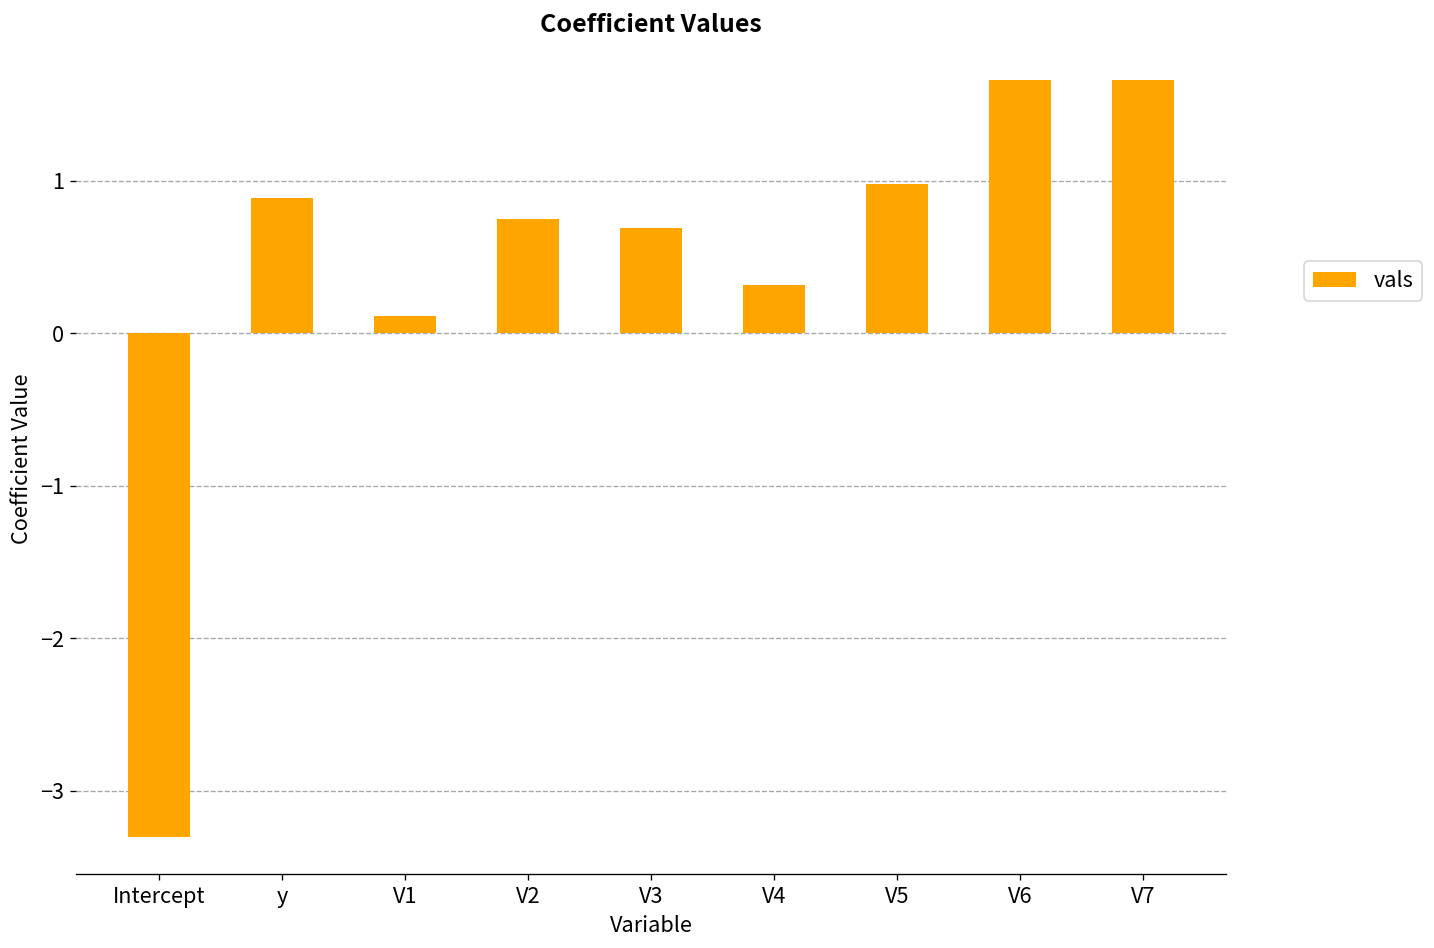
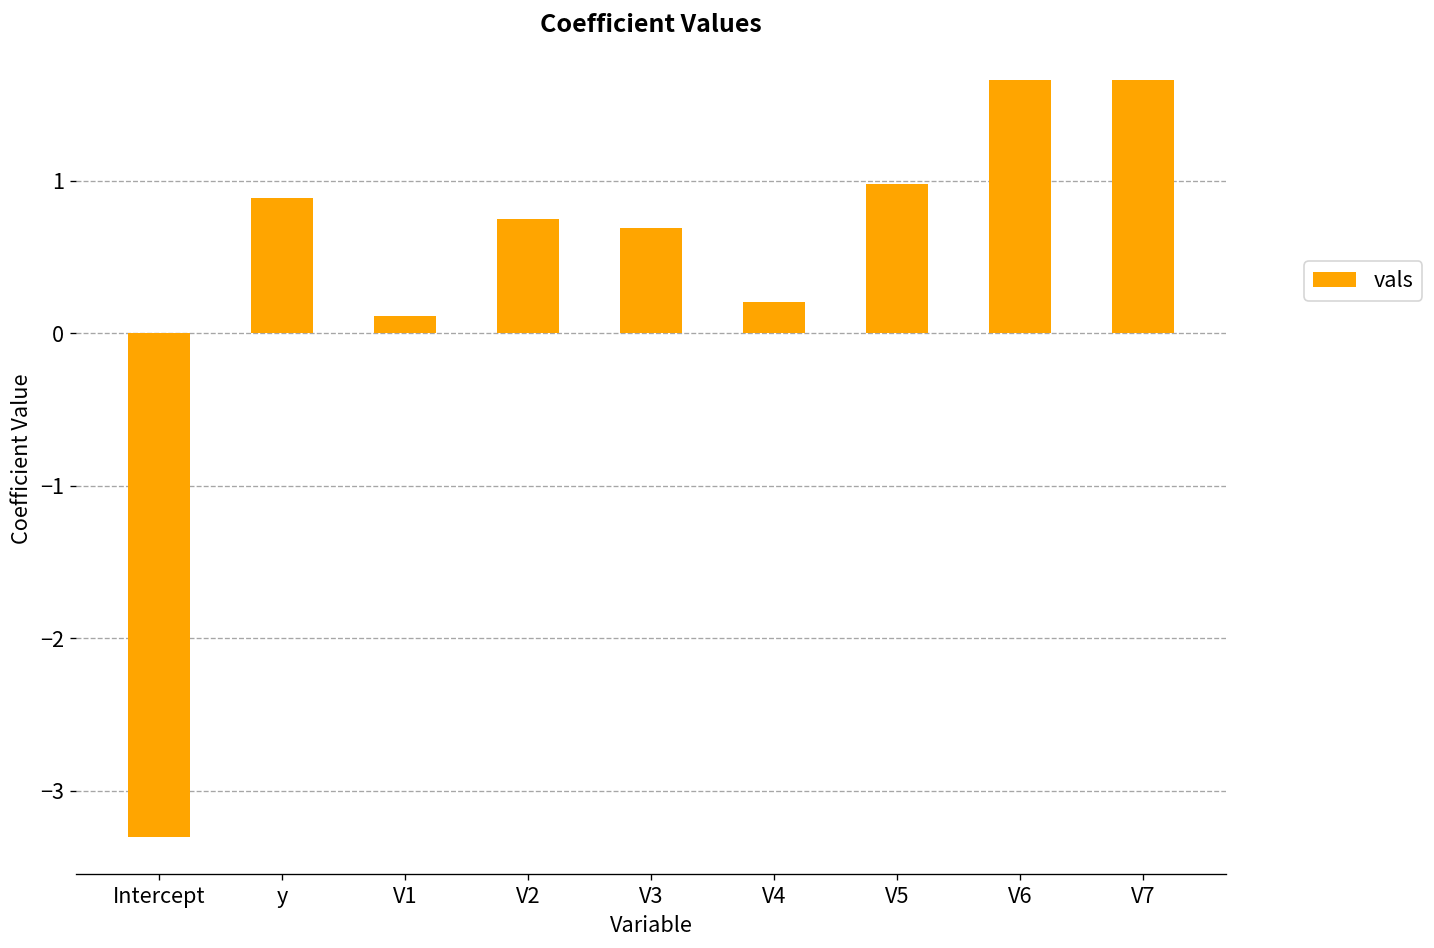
V4: 0.32 -> 0.20
